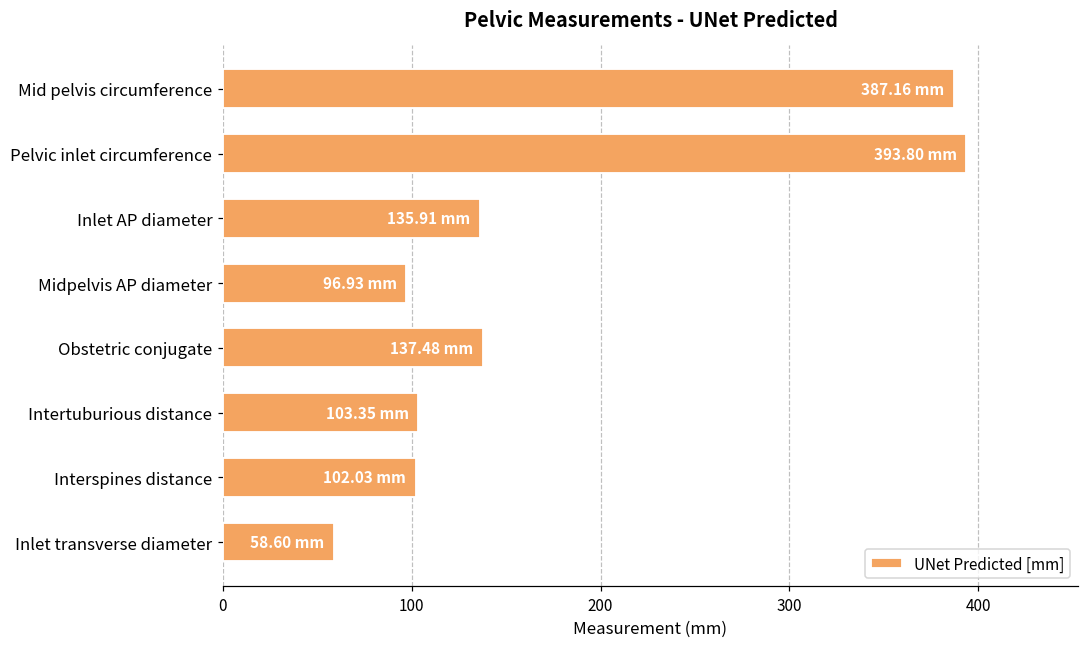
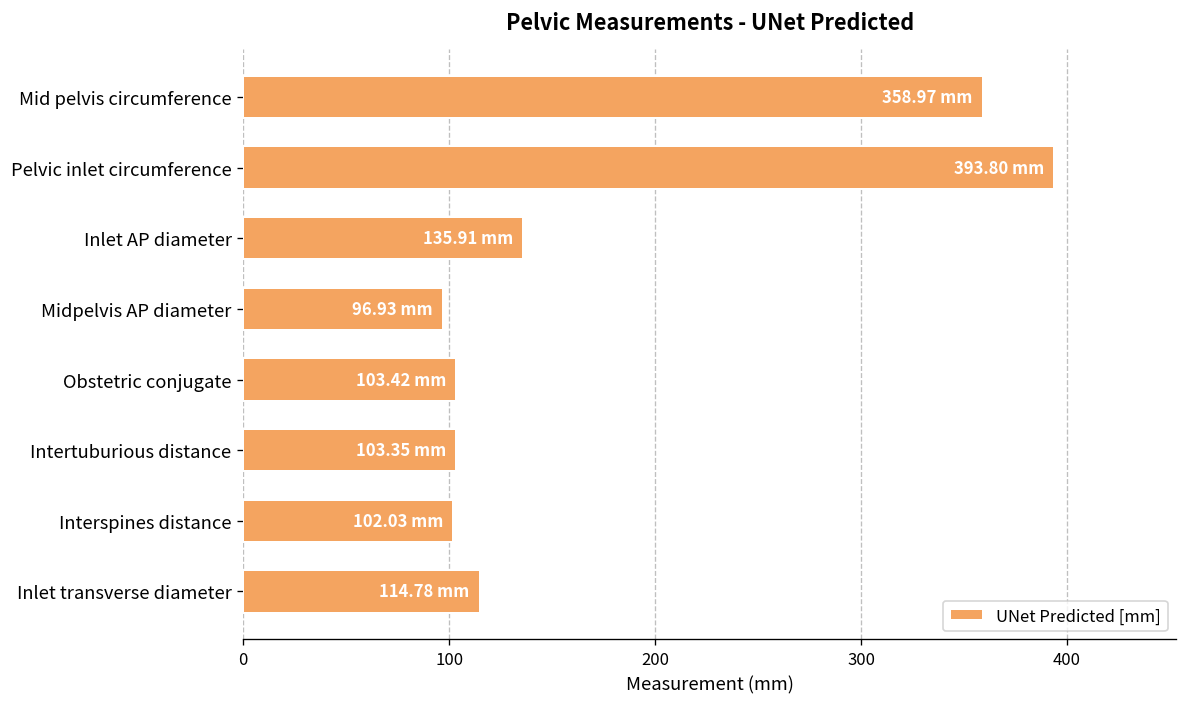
Mid pelvis circumference: 387.16 -> 358.97
Obstetric conjugate: 137.48 -> 103.42
Inlet transverse diameter: 58.60 -> 114.78
